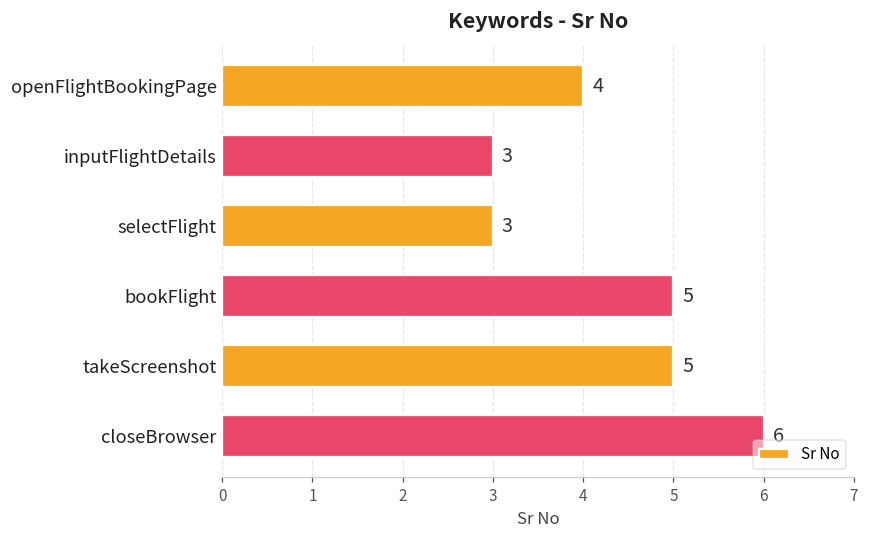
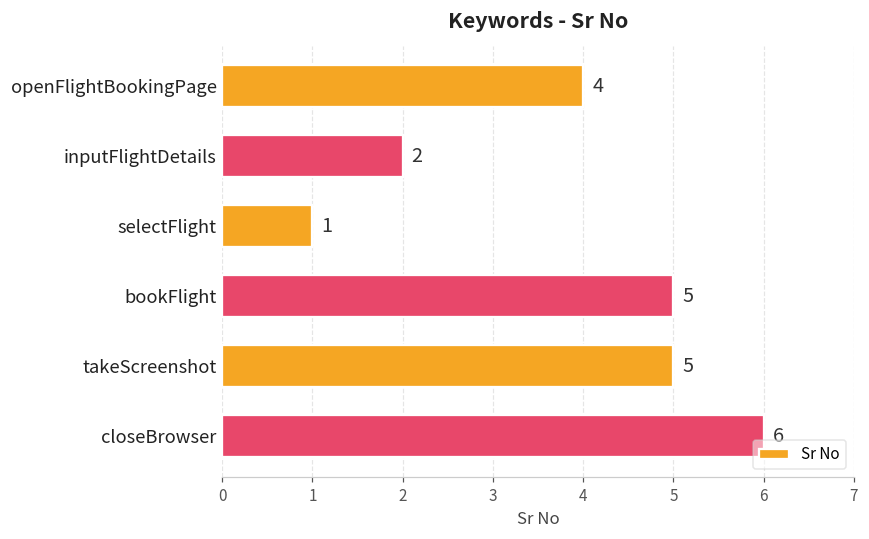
inputFlightDetails: 3 -> 2
selectFlight: 3 -> 1
